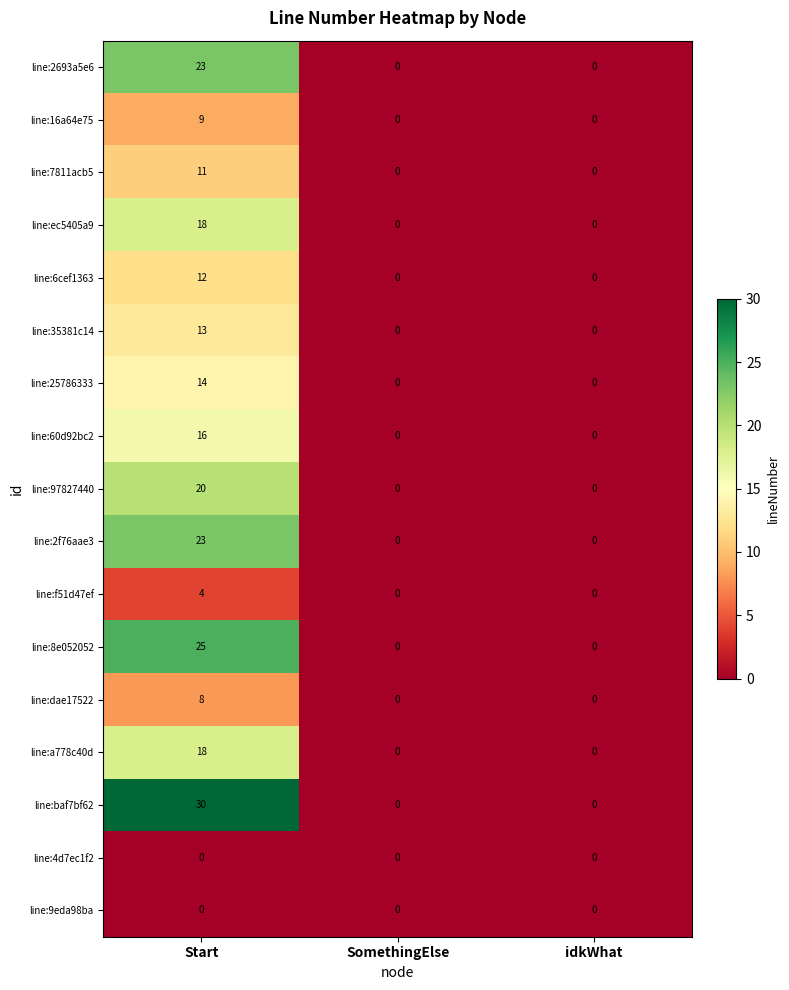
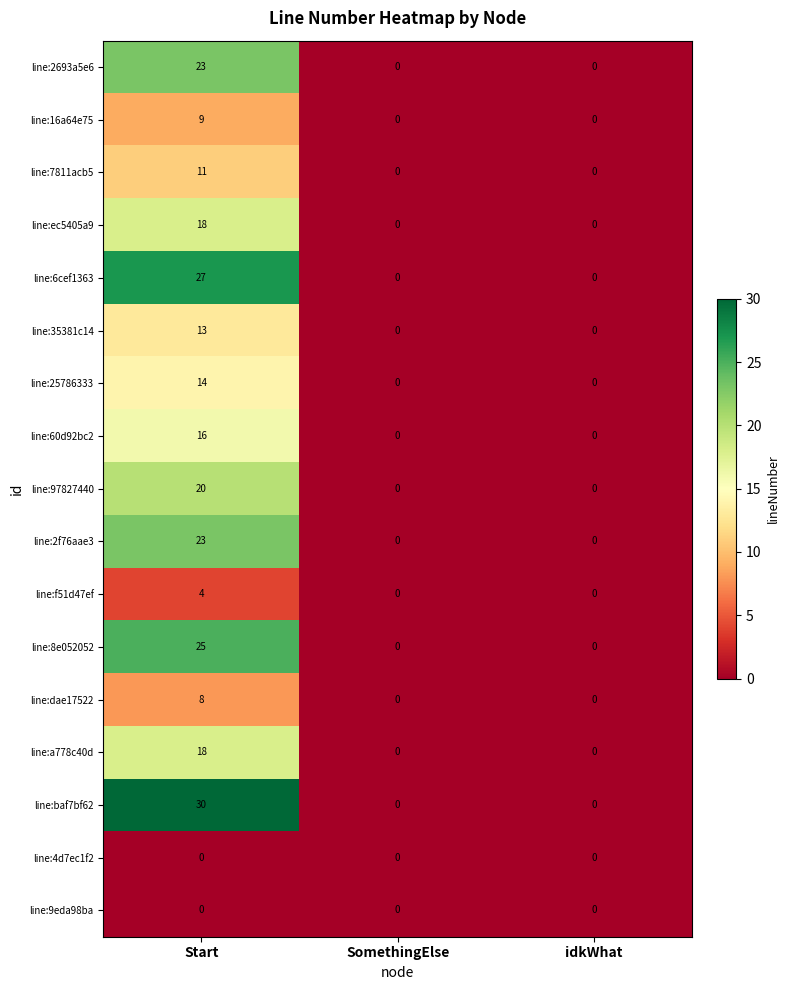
line:6cef1363, Start: 12 -> 27
